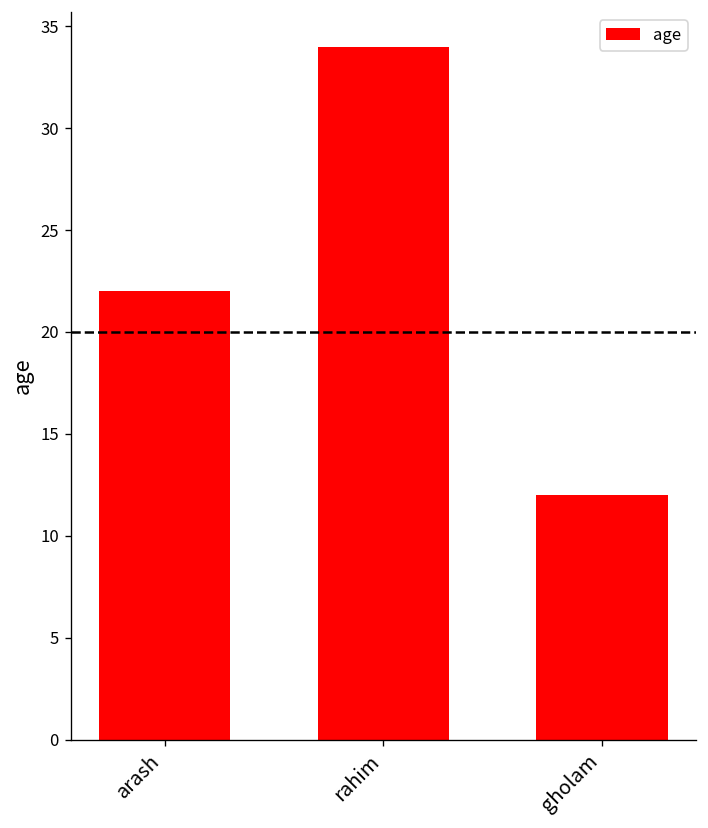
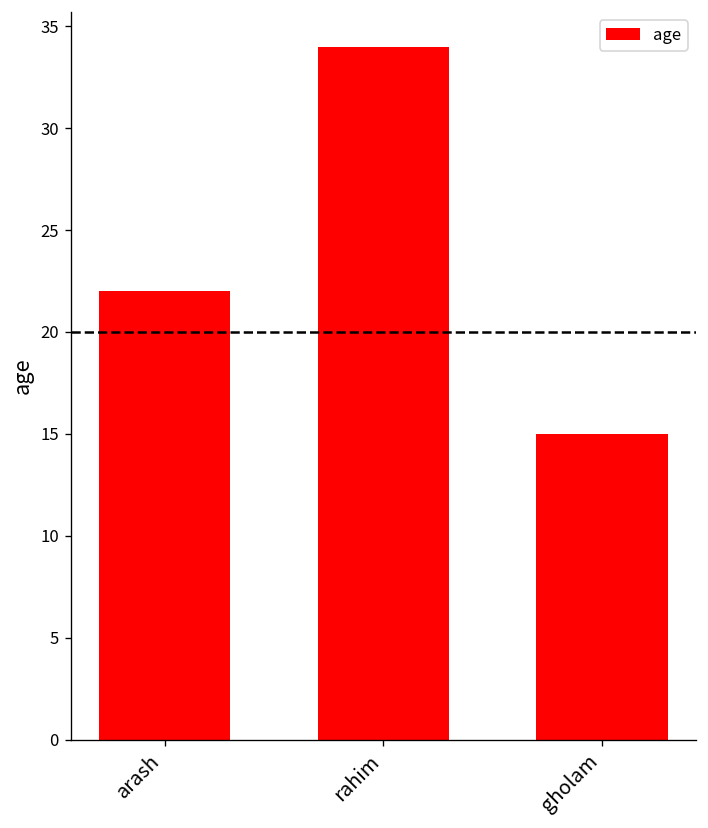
gholam: 12 -> 15
